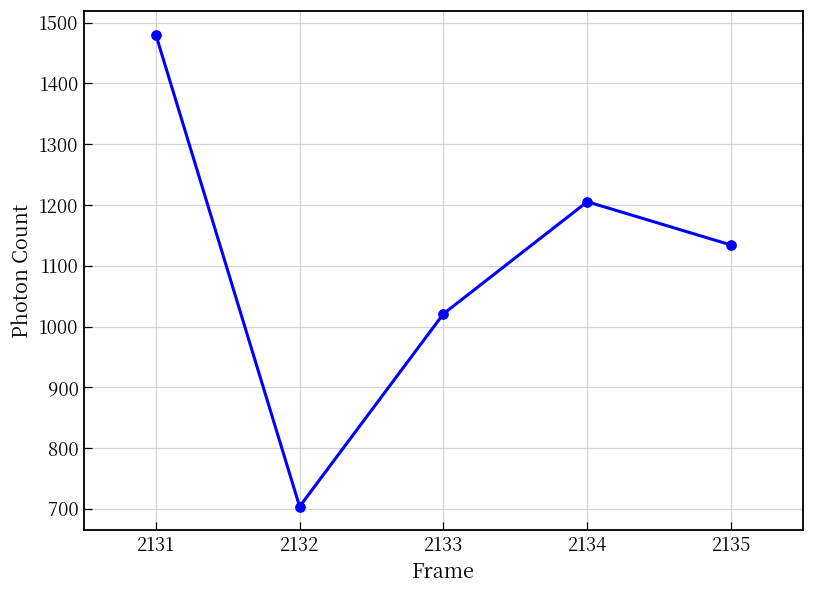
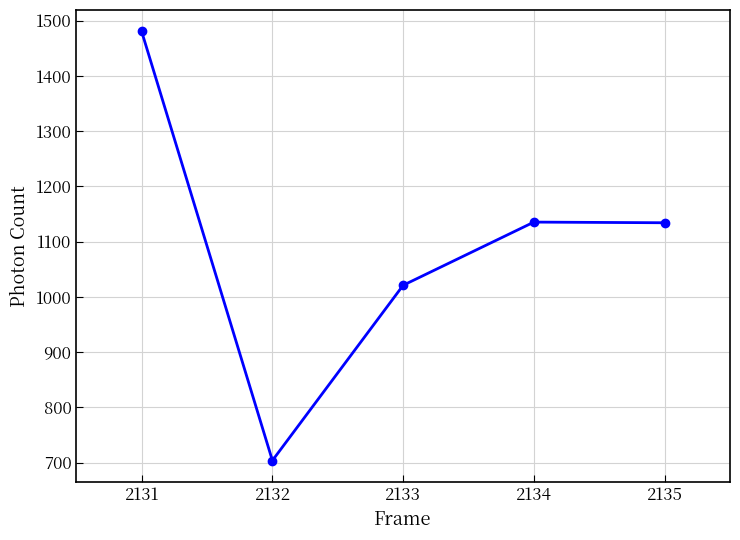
2134: 1210 -> 1140
